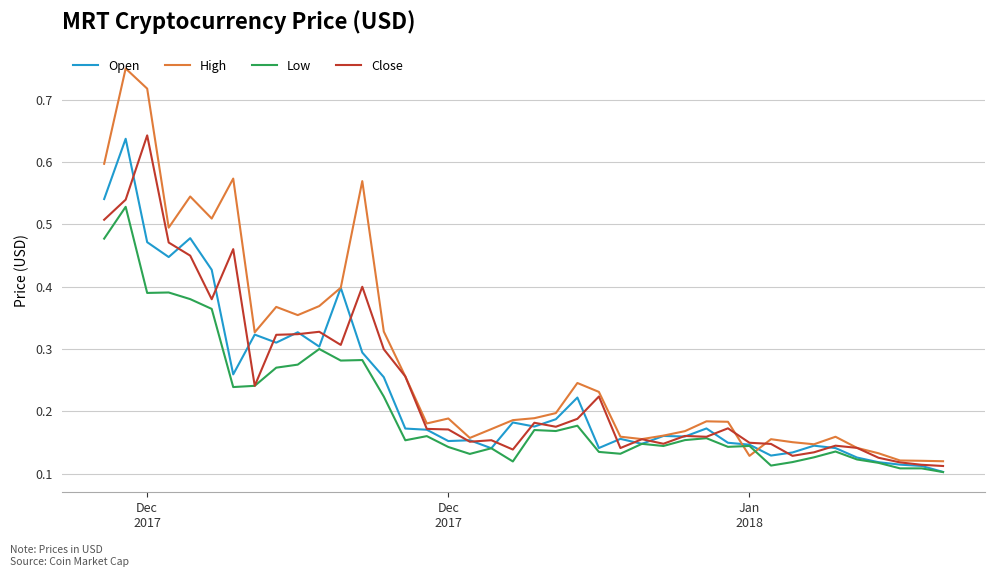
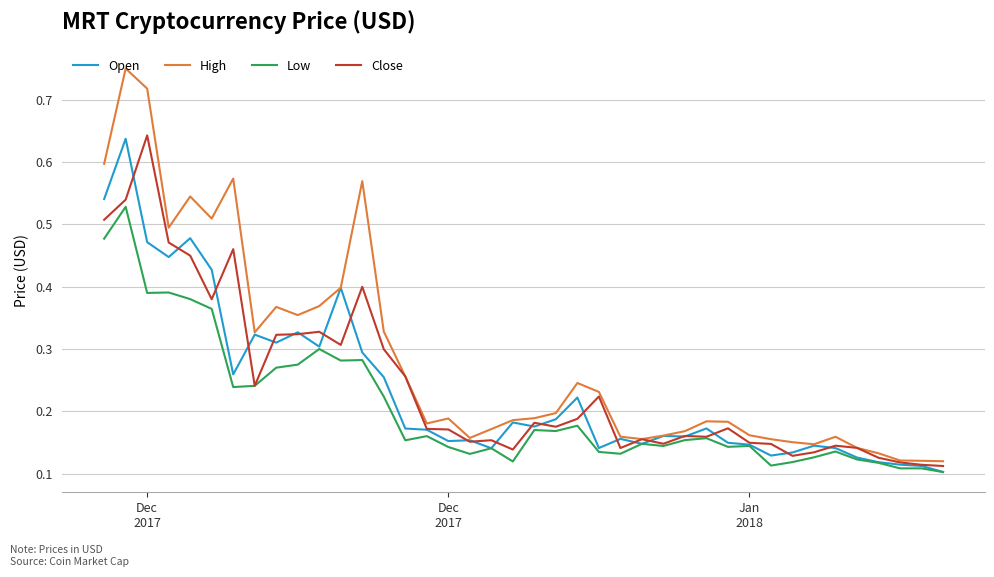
High, Jan 2018: 0.13 -> 0.16
